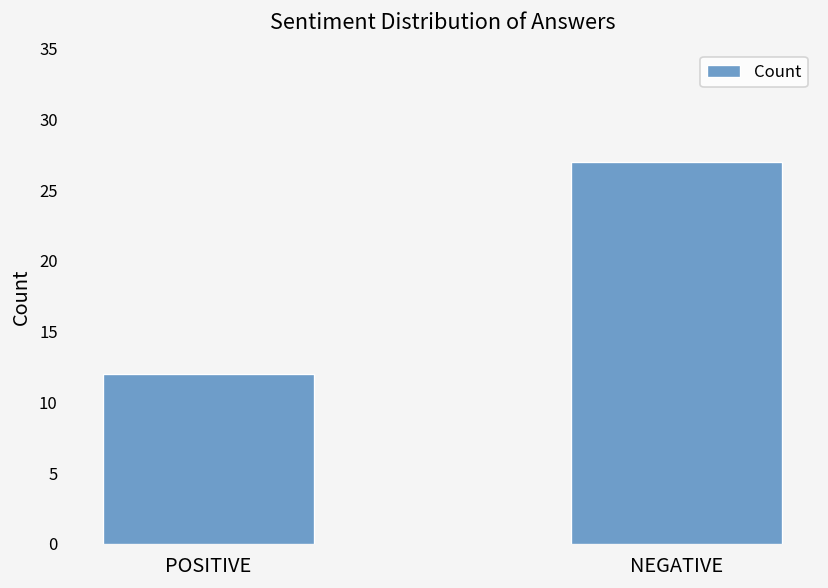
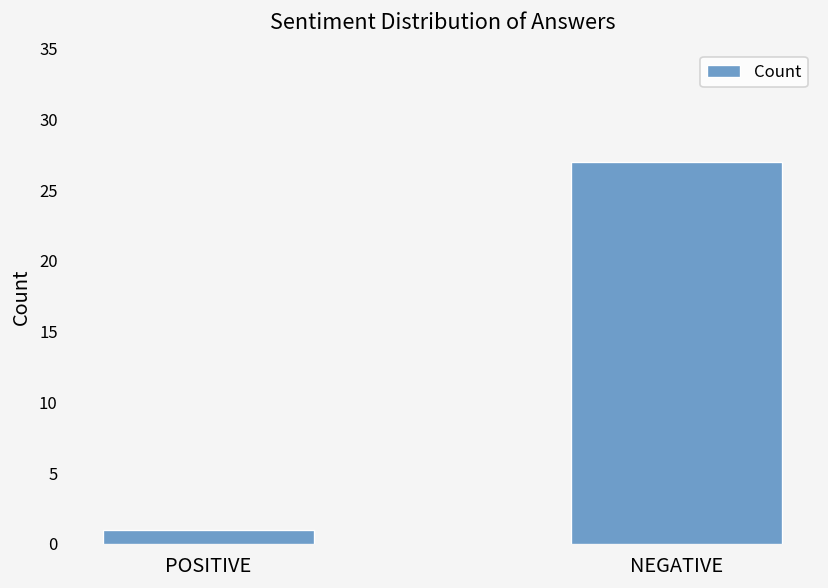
POSITIVE: 12 -> 1
